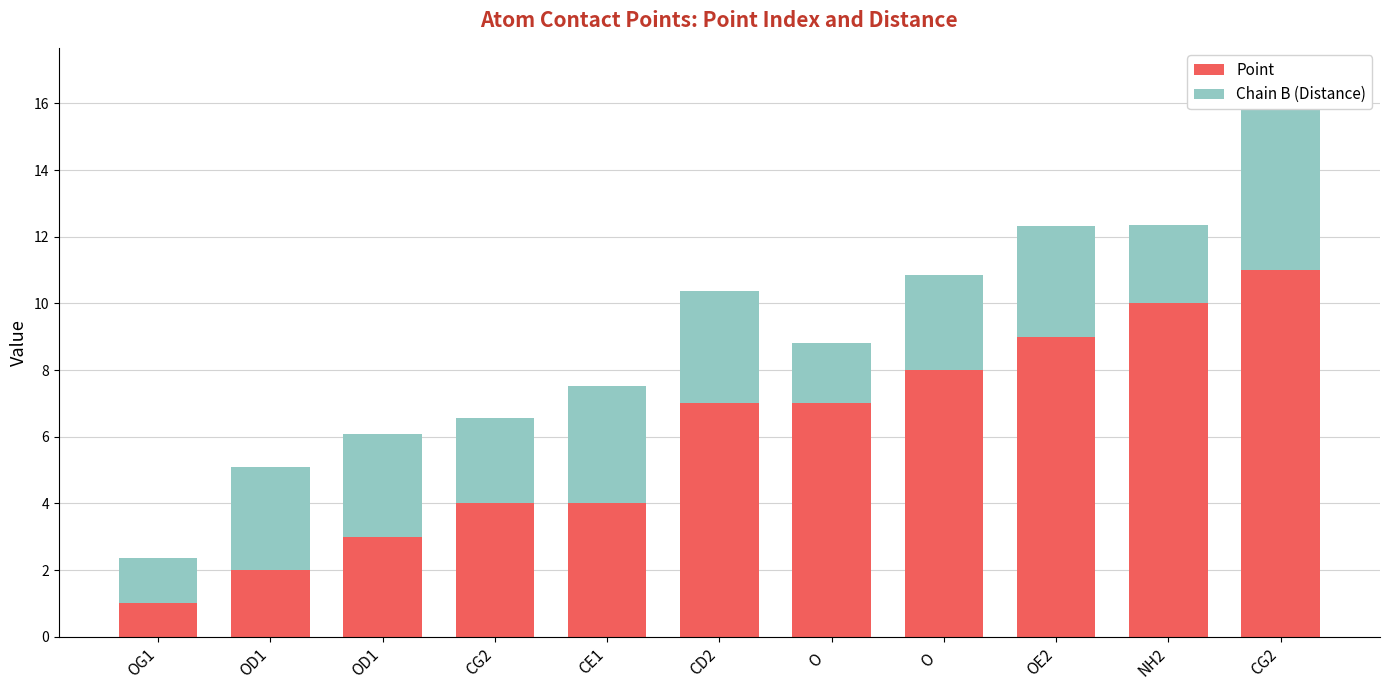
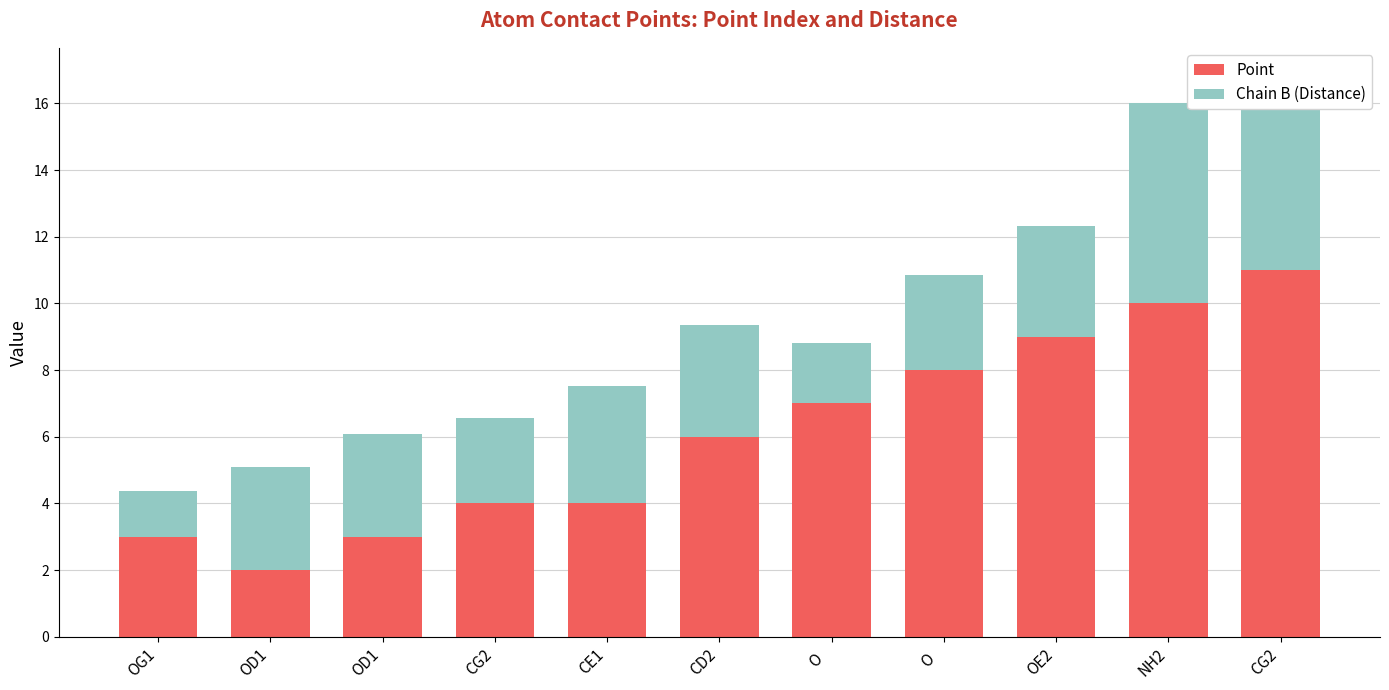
Point, OG1: 1 -> 3
Point, CD2: 7 -> 6
Chain B (Distance), NH2: 2.4 -> 6.0
